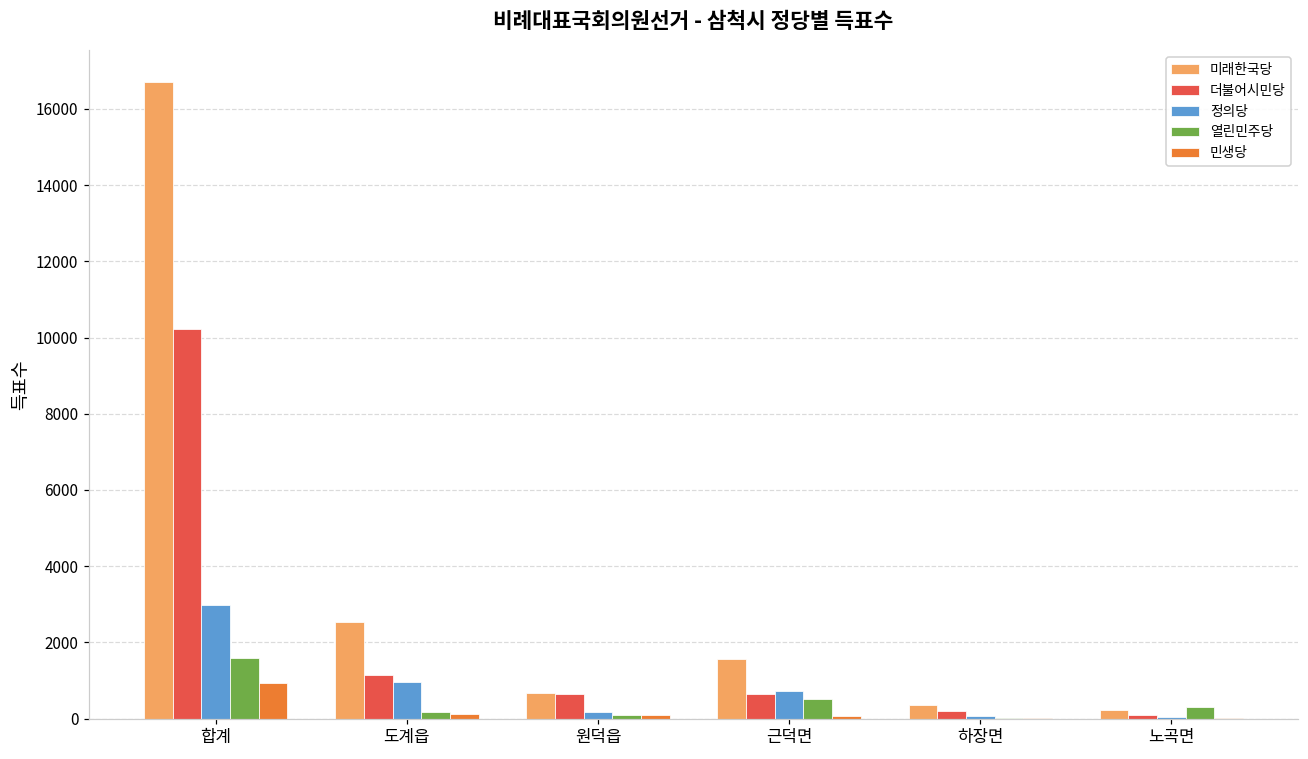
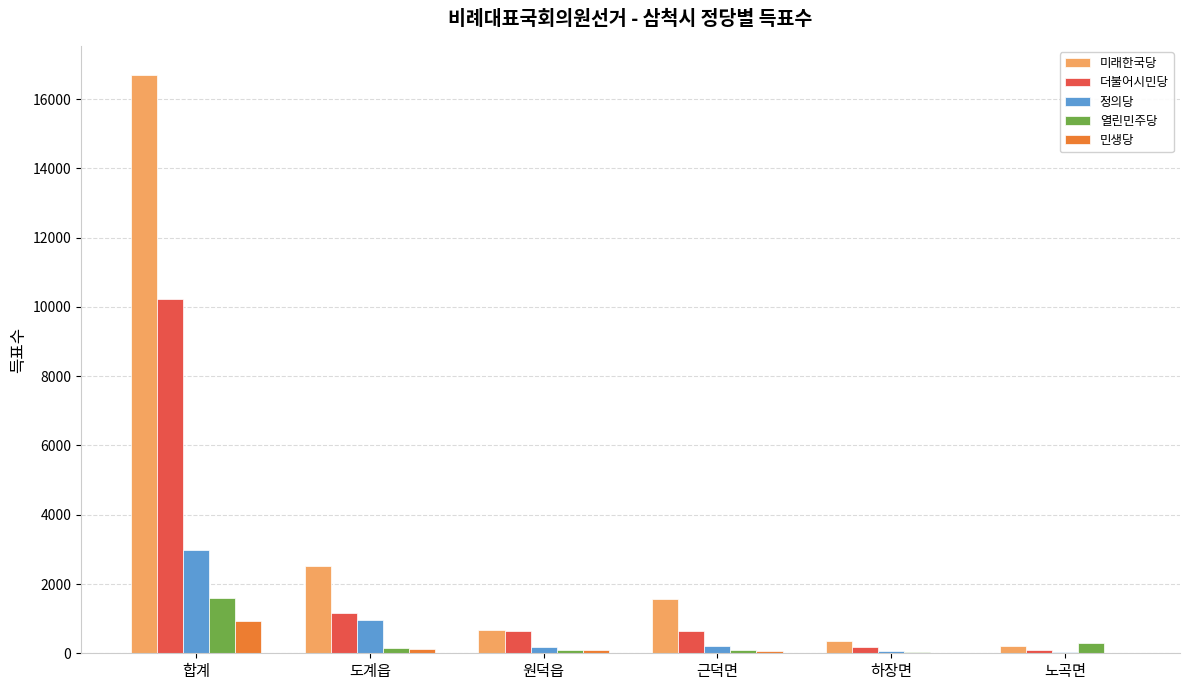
정의당, 근덕면: 700 -> 200
열린민주당, 근덕면: 500 -> 100
